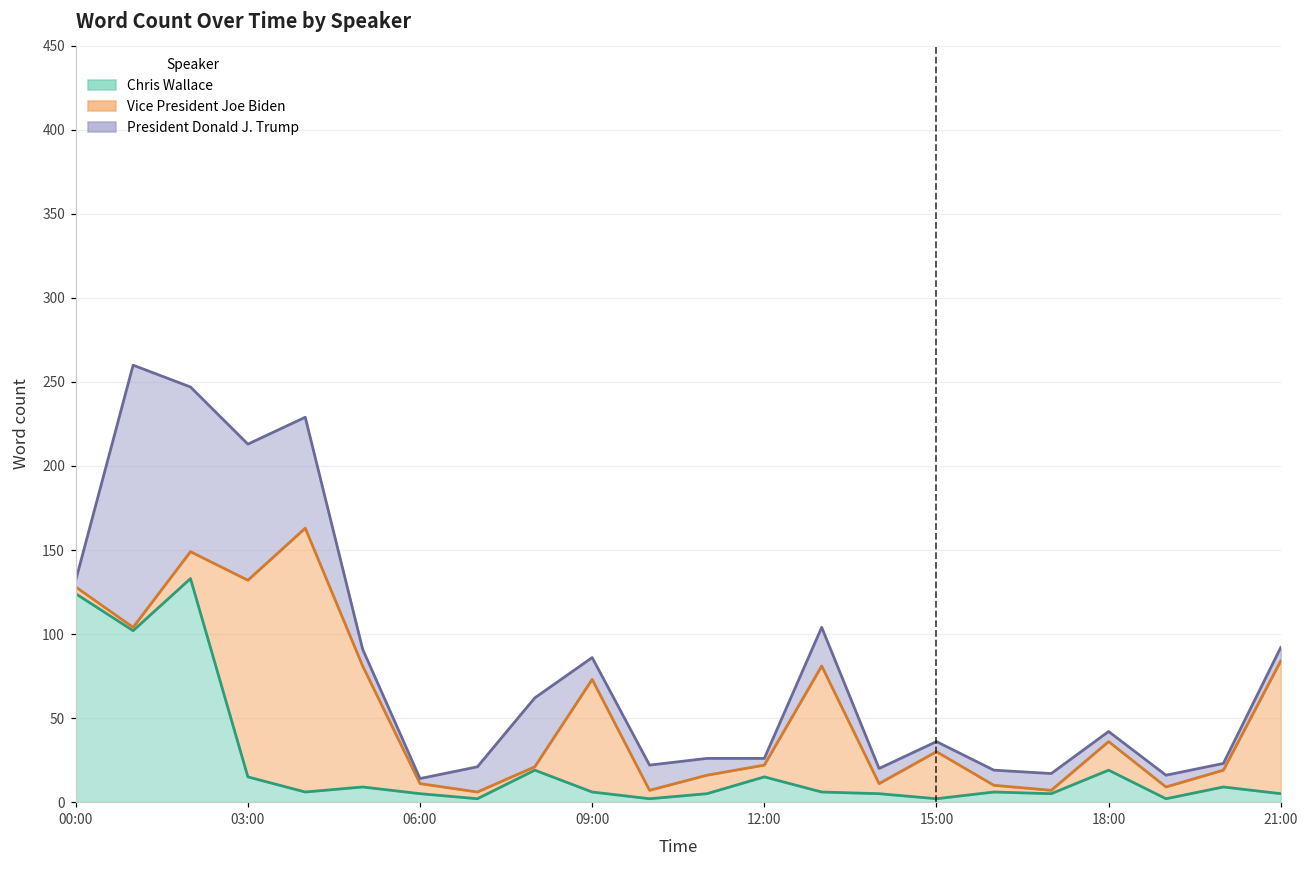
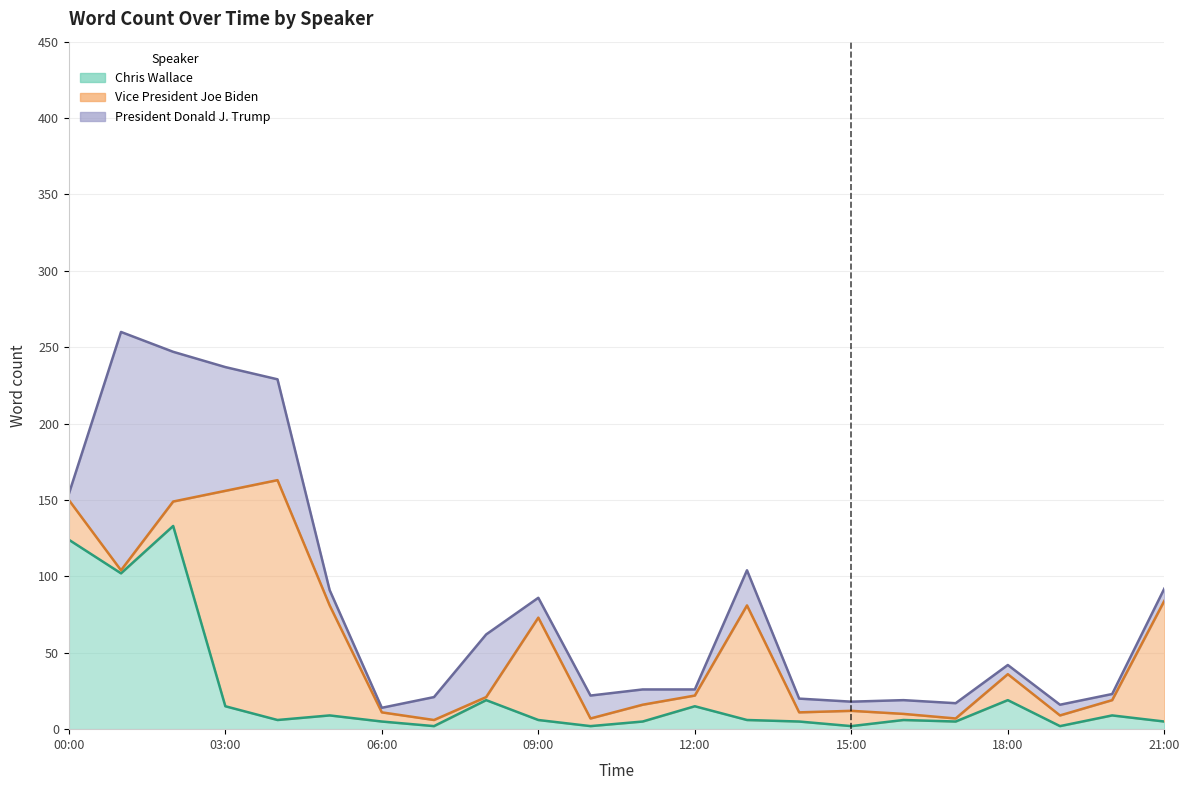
Vice President Joe Biden, 00:00: 4 -> 26
Vice President Joe Biden, 03:00: 117 -> 141
Vice President Joe Biden, 15:00: 28 -> 10
